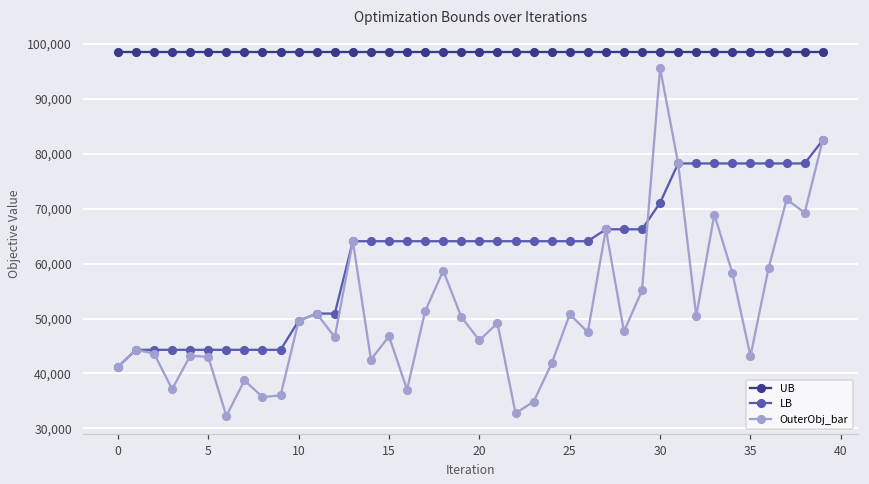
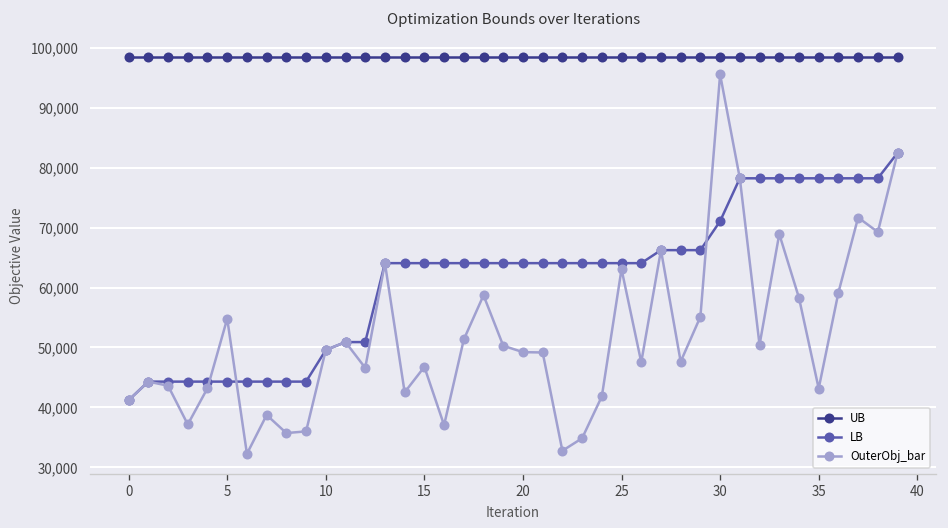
OuterObj_bar, 5: 43,000 -> 55,000
OuterObj_bar, 20: 46,000 -> 49,000
OuterObj_bar, 25: 51,000 -> 63,000
